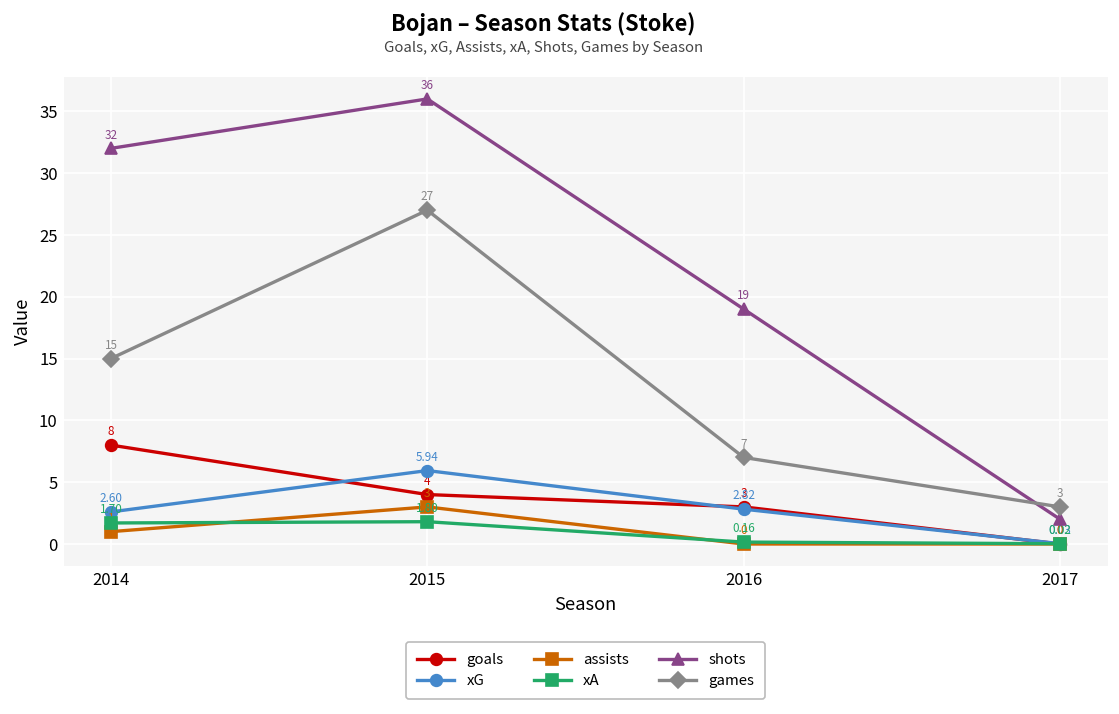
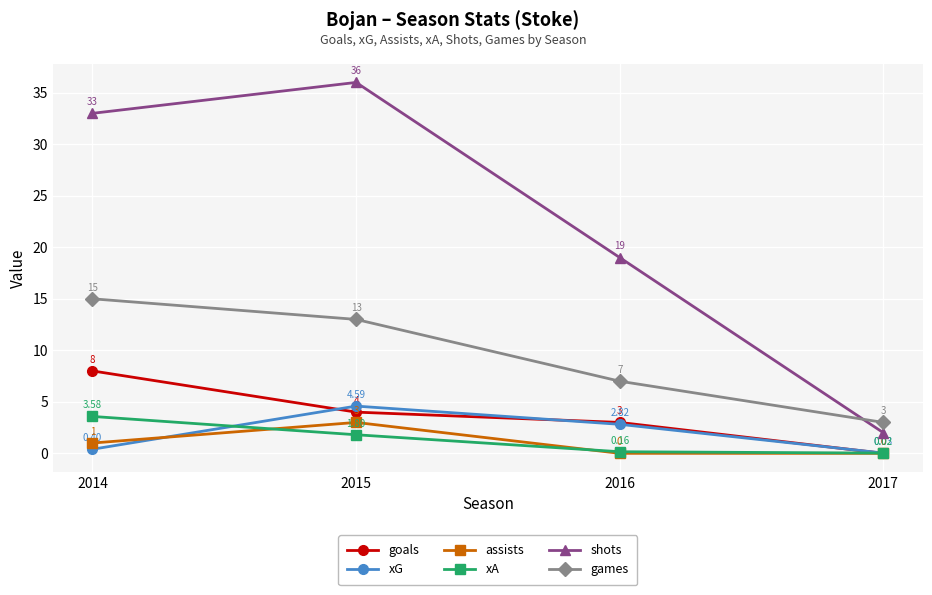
xG, 2014: 2.60 -> 0.40
xA, 2014: 1.70 -> 3.58
shots, 2014: 32 -> 33
xG, 2015: 5.94 -> 4.59
games, 2015: 27 -> 13
